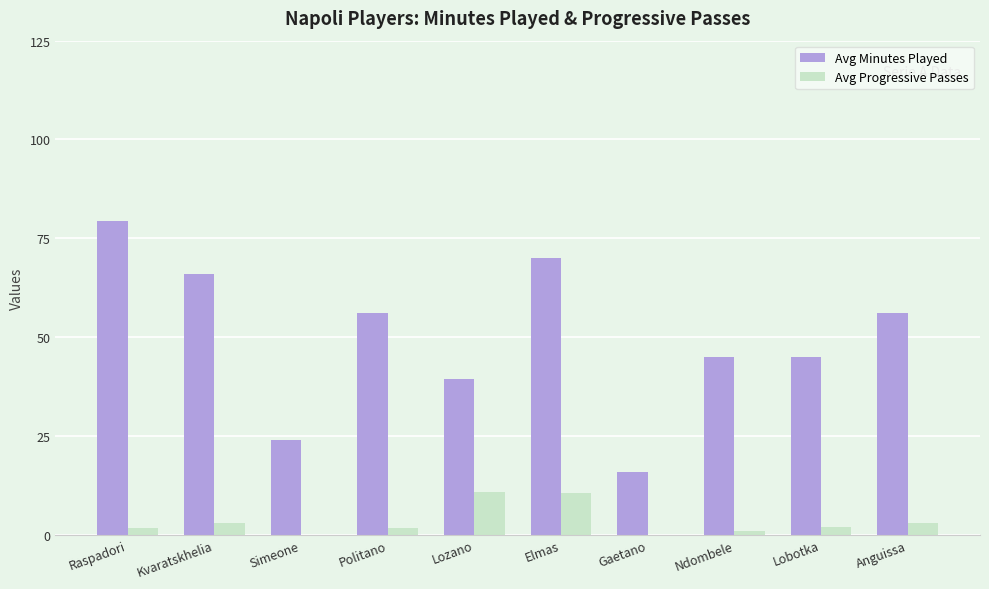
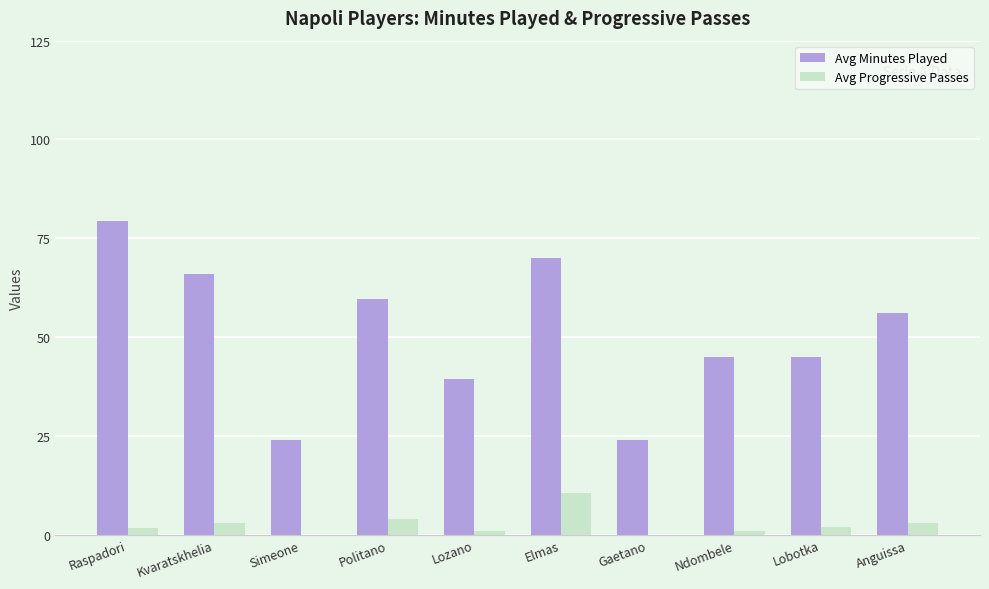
Avg Minutes Played, Politano: 56 -> 60
Avg Progressive Passes, Politano: 2 -> 4
Avg Progressive Passes, Lozano: 11 -> 1
Avg Minutes Played, Gaetano: 16 -> 24
